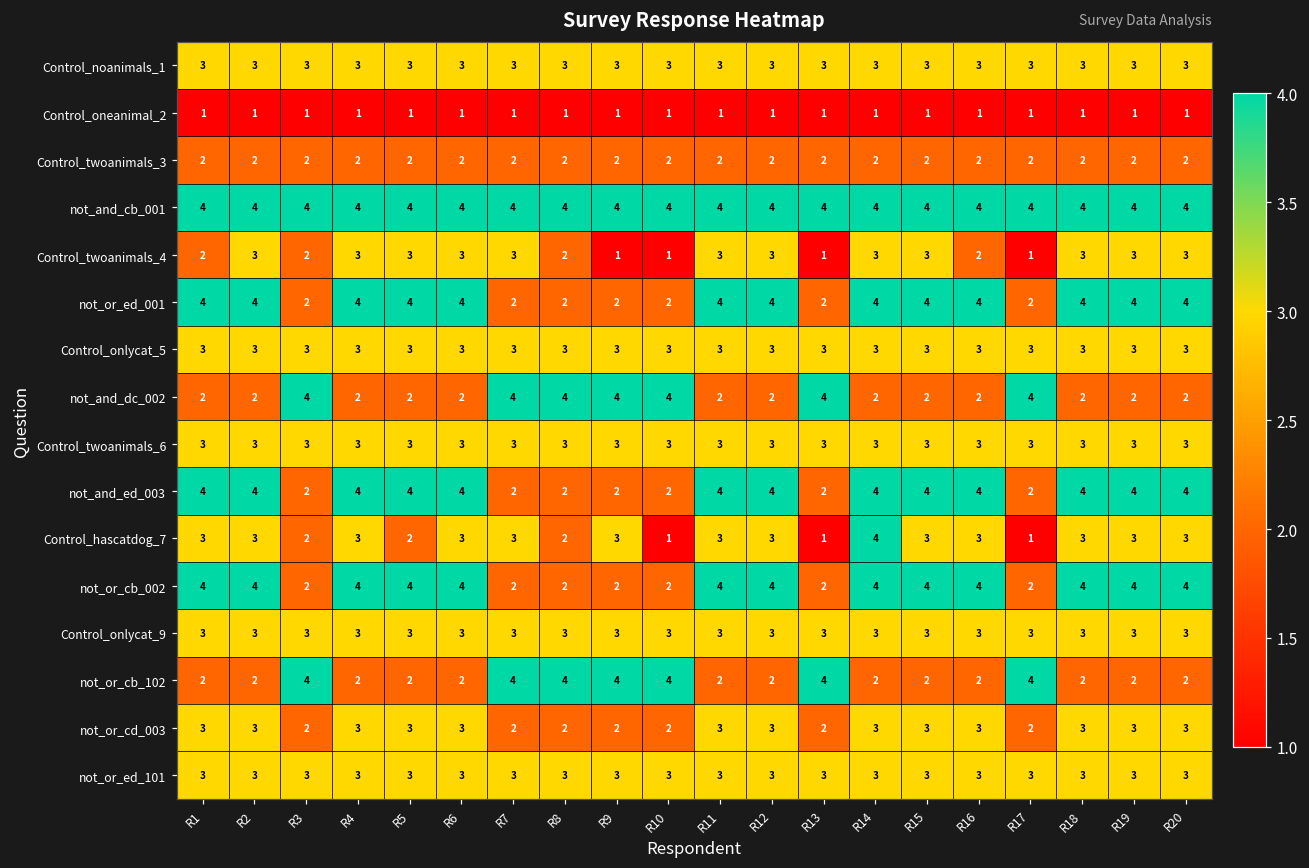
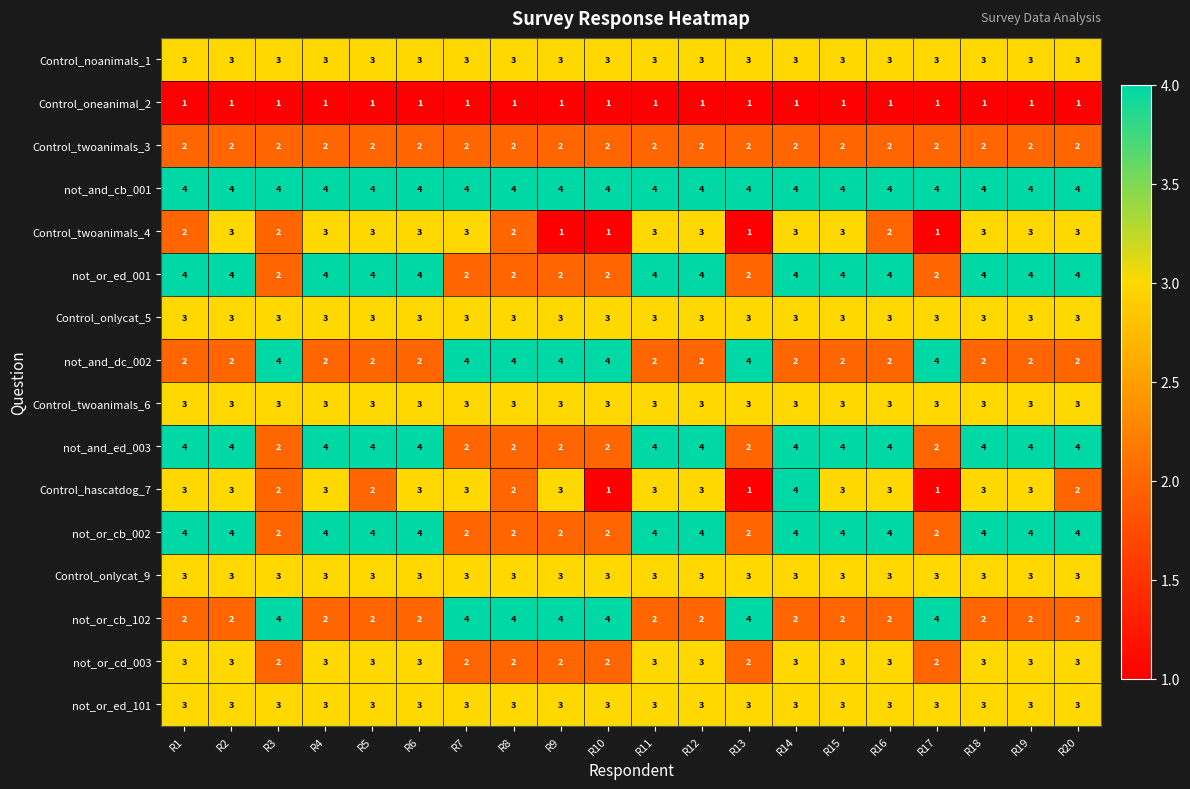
Control_hascatdog_7, R20: 3 -> 2
